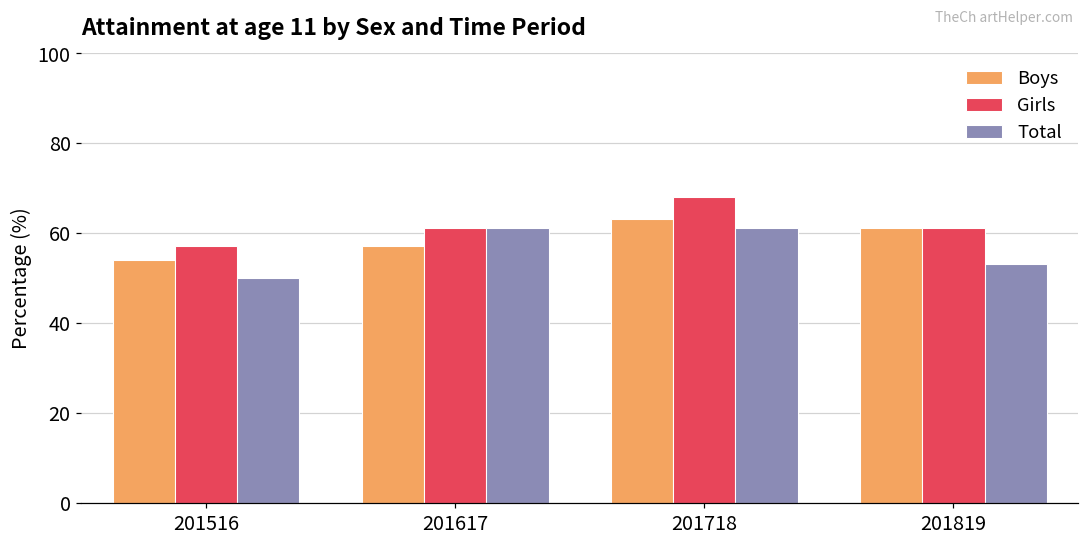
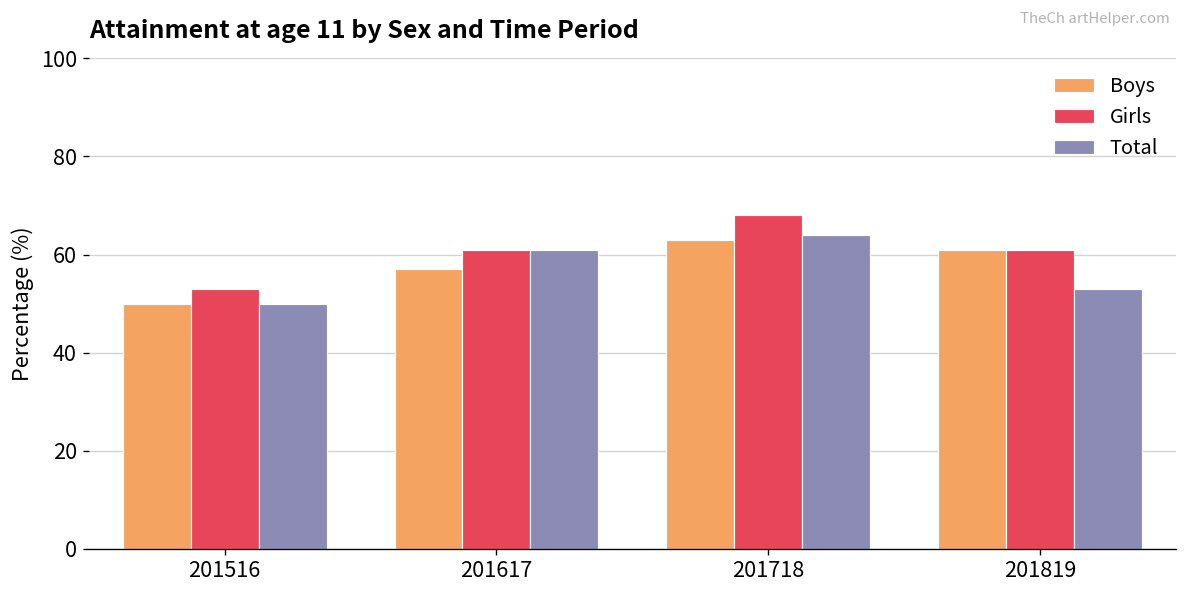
Boys, 201516: 54 -> 50
Girls, 201516: 57 -> 53
Total, 201718: 61 -> 64
